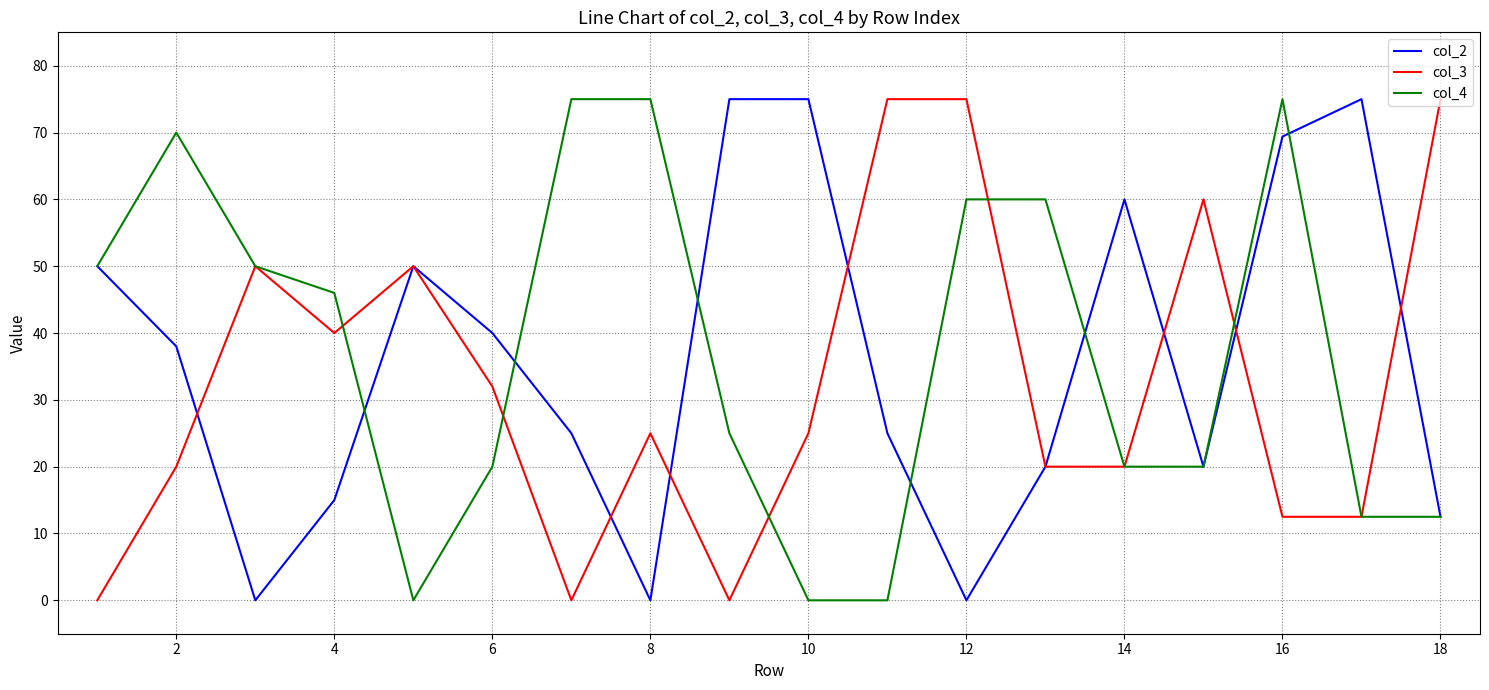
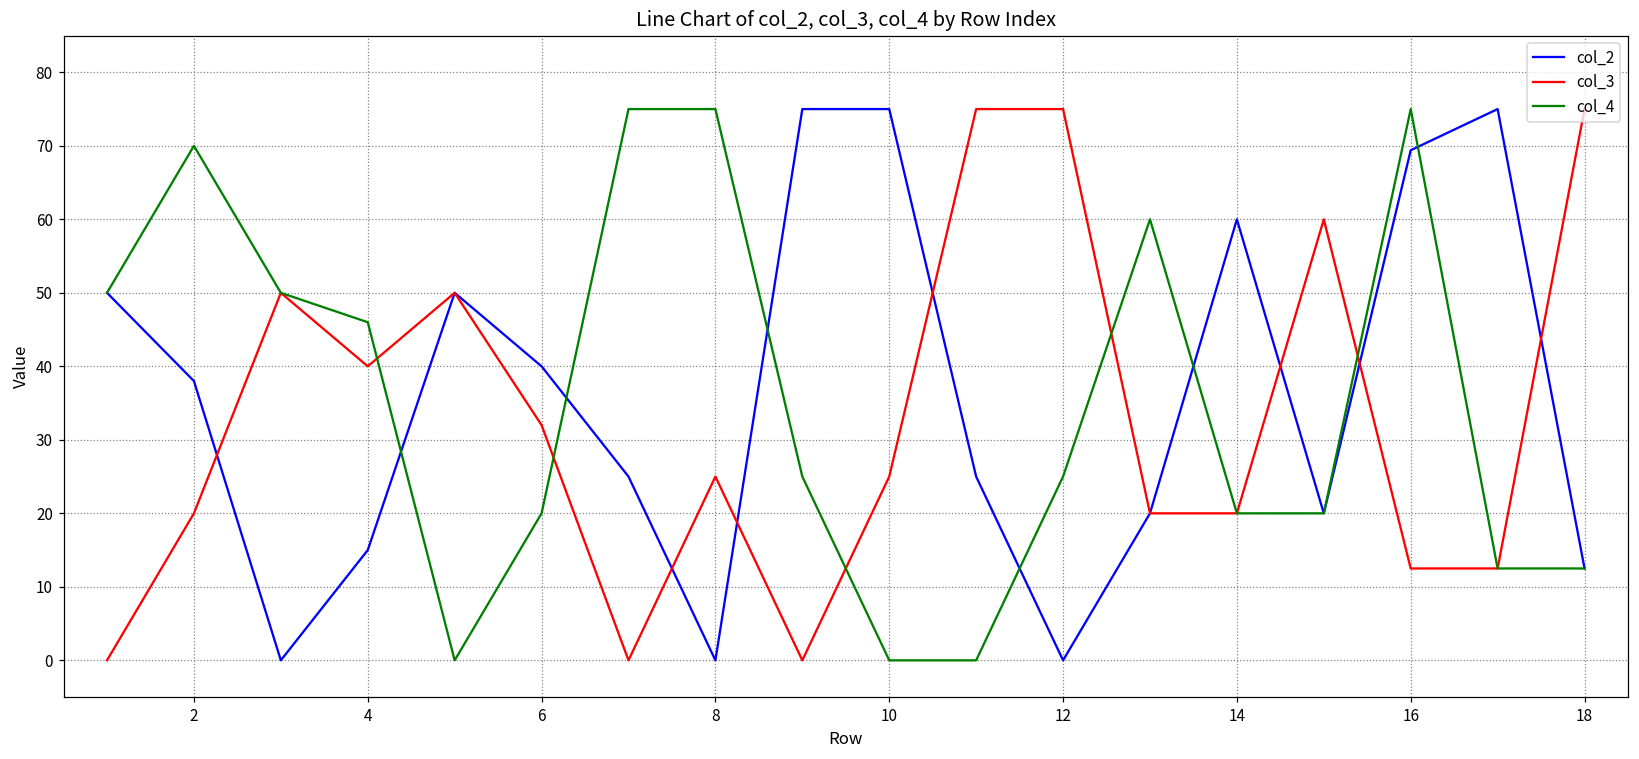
col_4, 12: 60 -> 25
